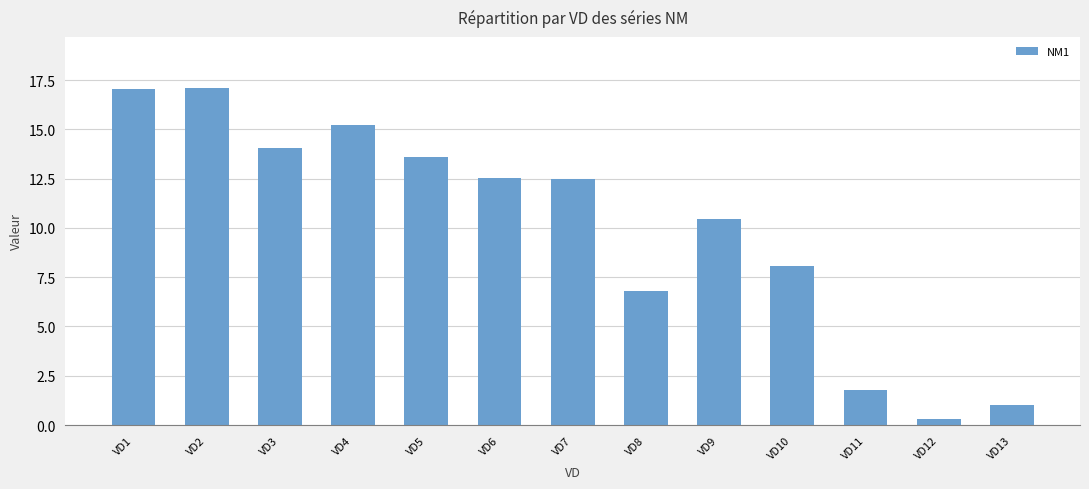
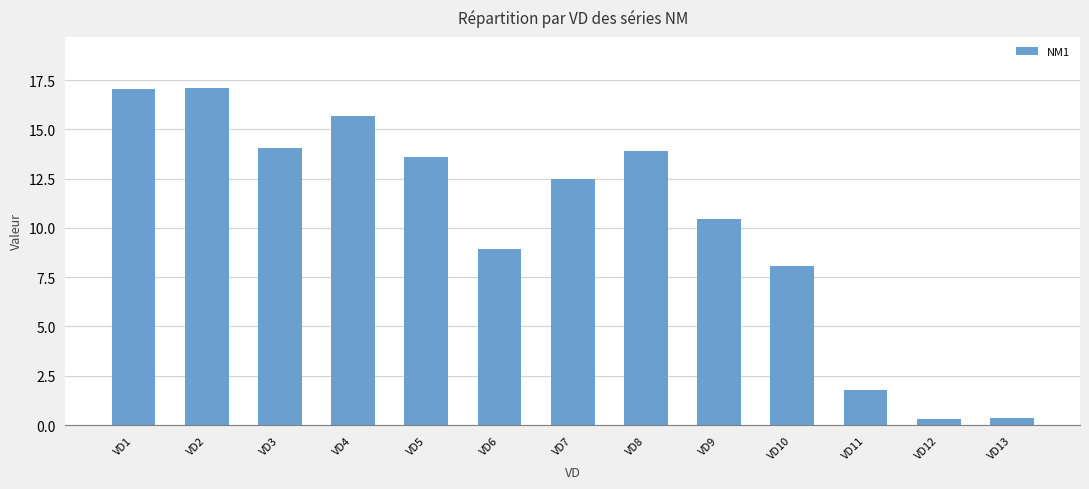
VD4: 15.2 -> 15.7
VD6: 12.5 -> 8.9
VD8: 6.8 -> 13.9
VD13: 1.0 -> 0.4
